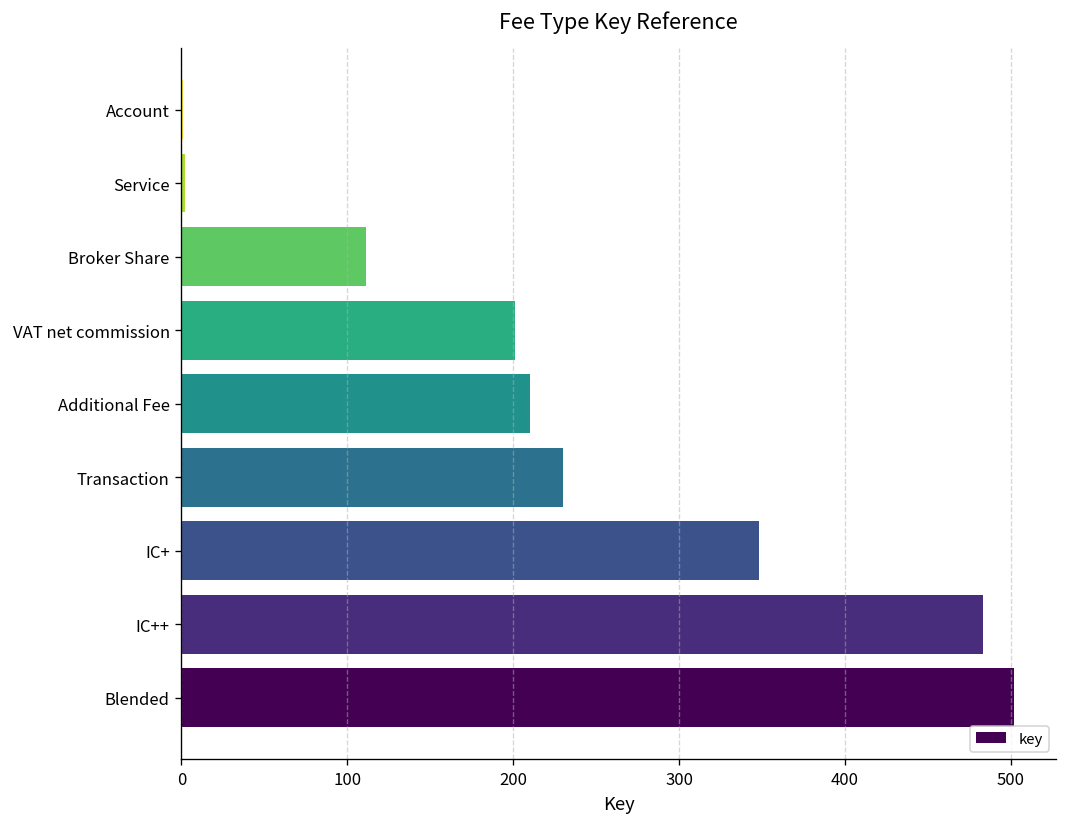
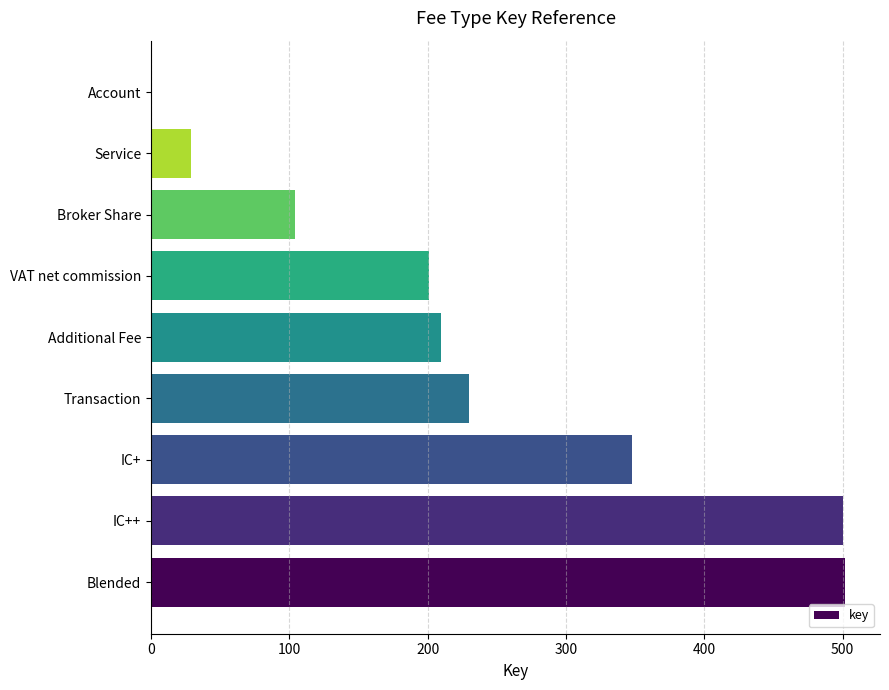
Service: 2 -> 29
Broker Share: 111 -> 104
IC++: 483 -> 500
